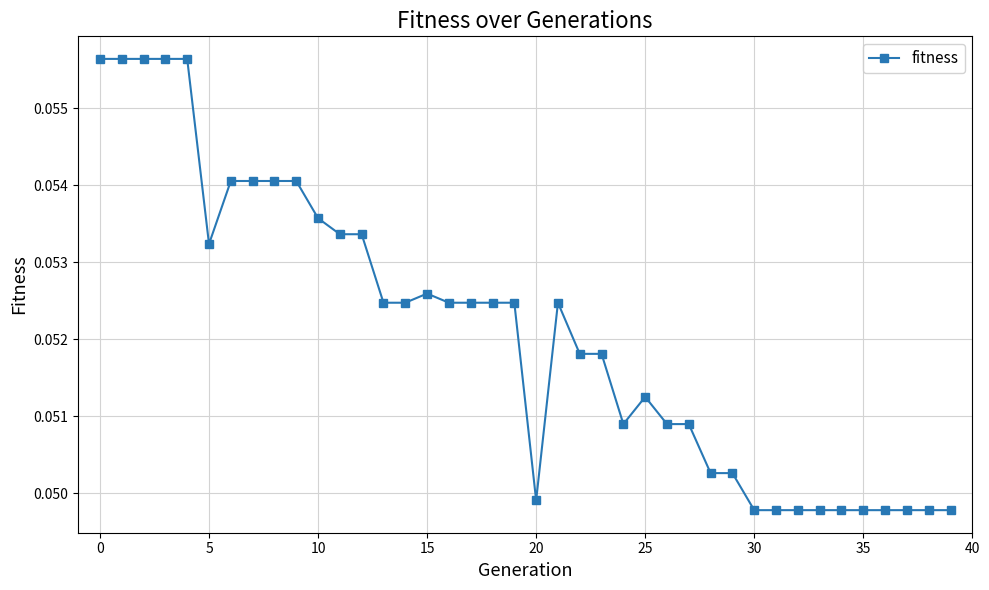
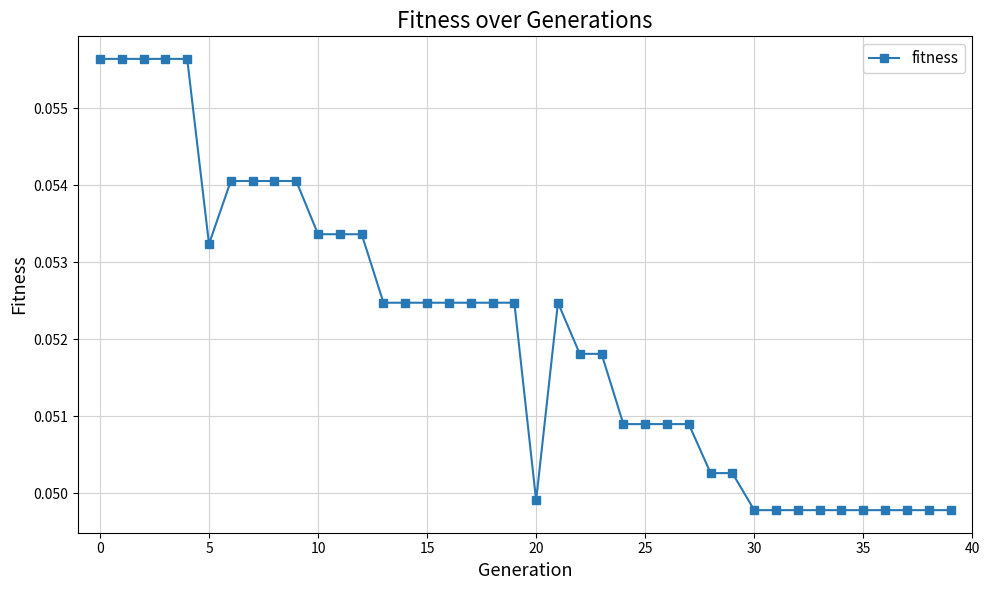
10: 0.0536 -> 0.0534
15: 0.0526 -> 0.0525
25: 0.0513 -> 0.0509
